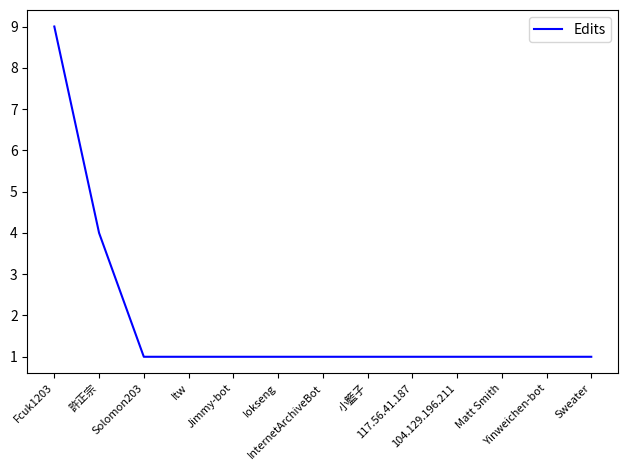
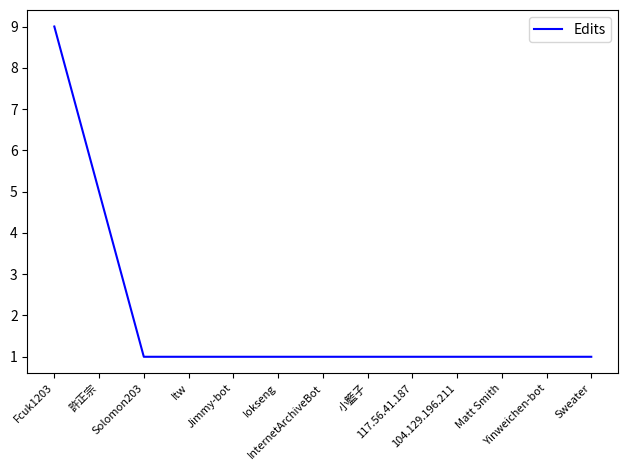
許正宗: 4 -> 5
